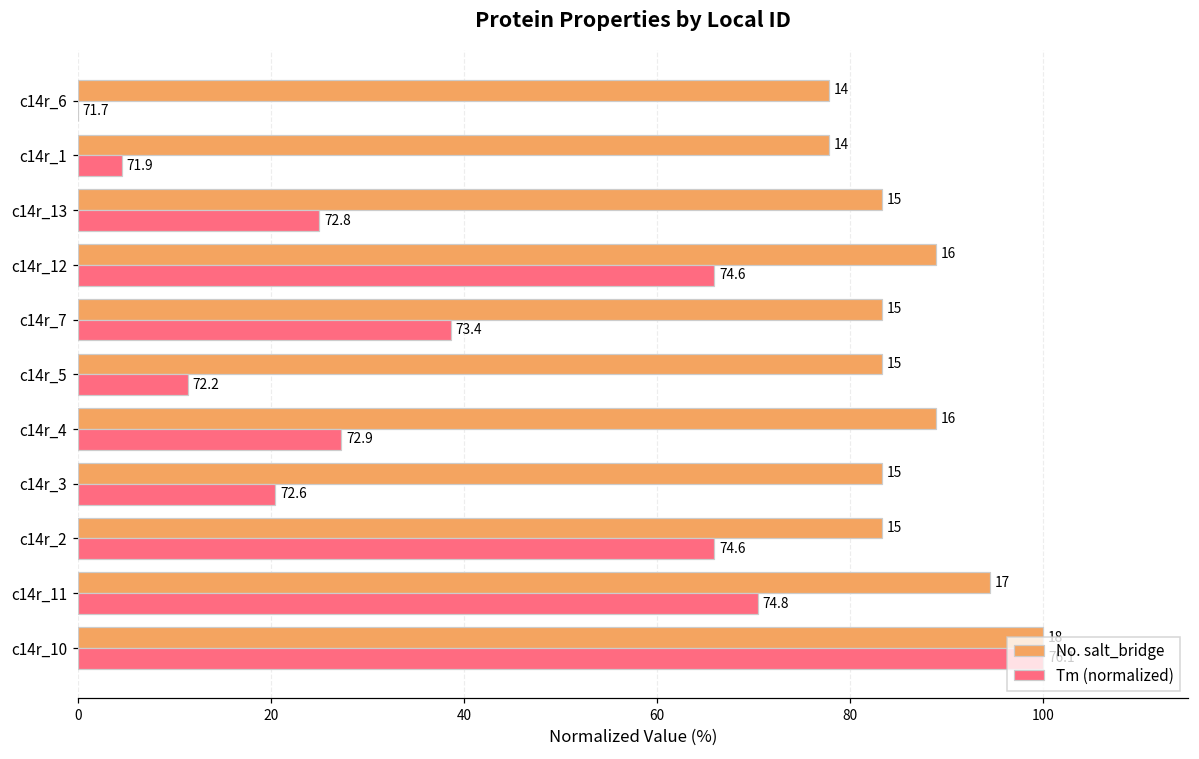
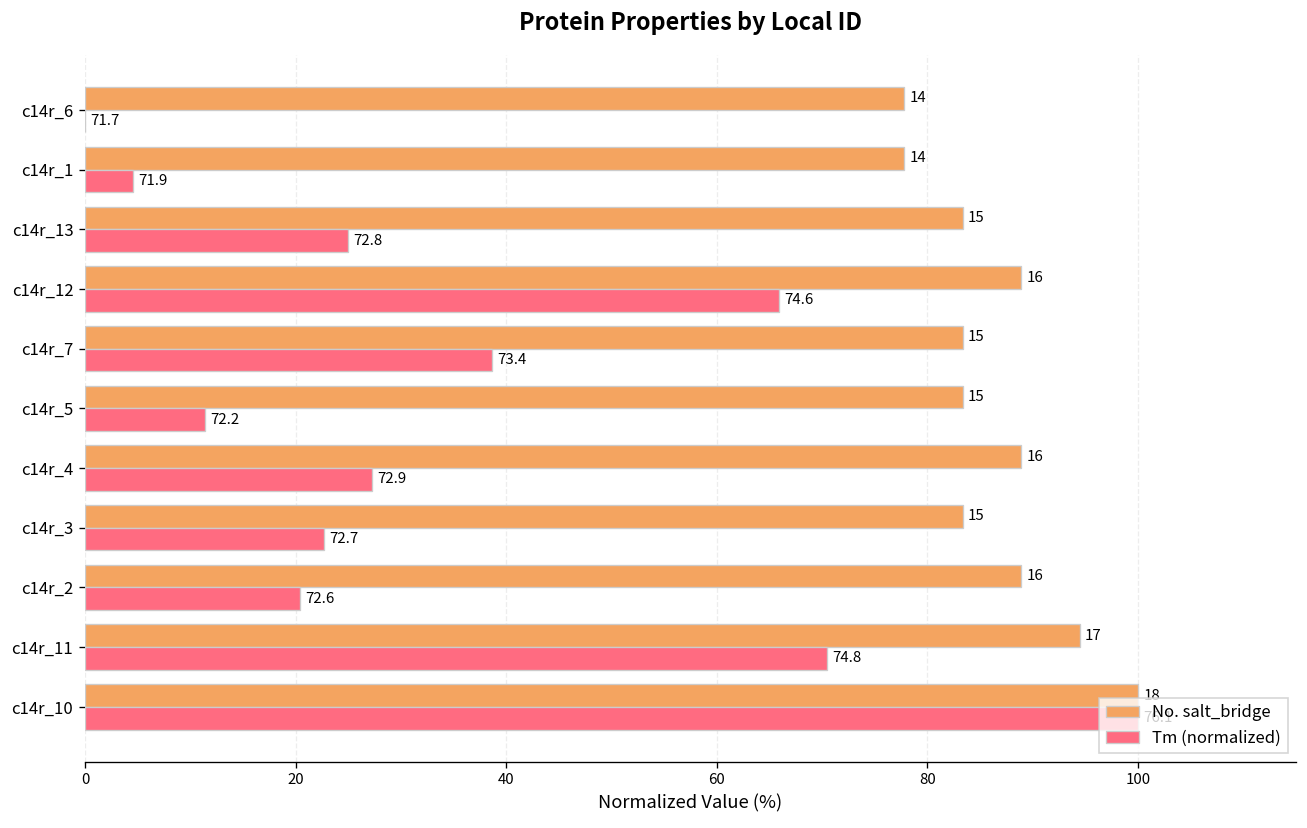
Tm (normalized), c14r_3: 72.6 -> 72.7
No. salt_bridge, c14r_2: 15 -> 16
Tm (normalized), c14r_2: 74.6 -> 72.6
